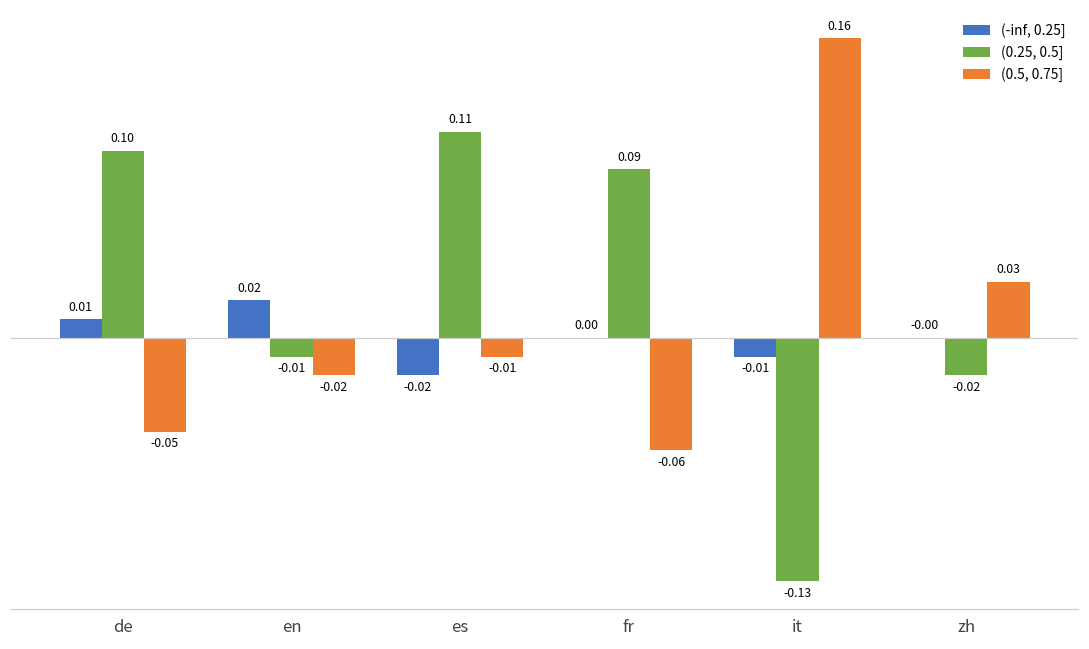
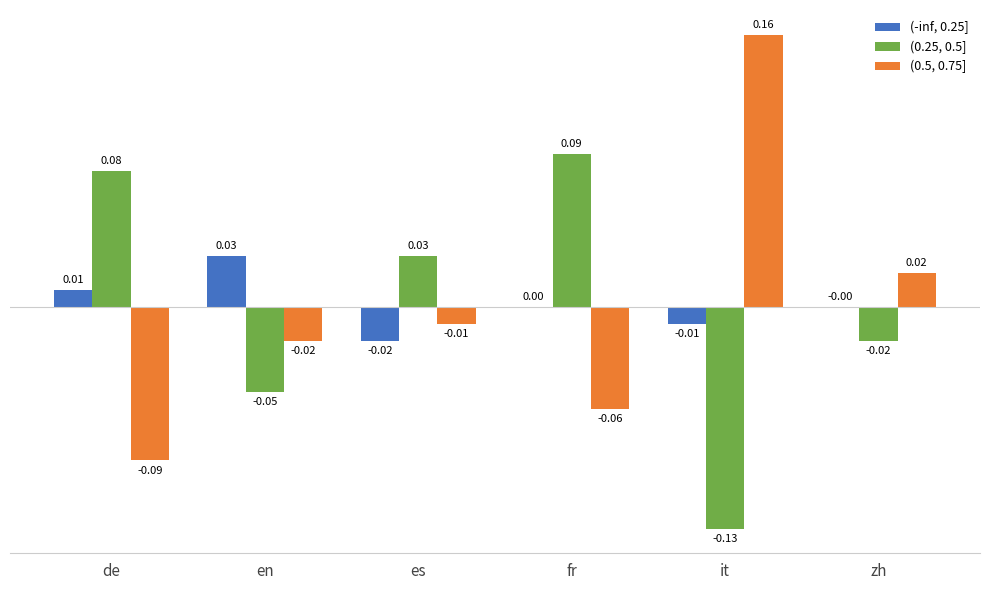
(0.25, 0.5], de: 0.10 -> 0.08
(0.5, 0.75], de: -0.05 -> -0.09
(-inf, 0.25], en: 0.02 -> 0.03
(0.25, 0.5], en: -0.01 -> -0.05
(0.25, 0.5], es: 0.11 -> 0.03
(0.5, 0.75], zh: 0.03 -> 0.02
